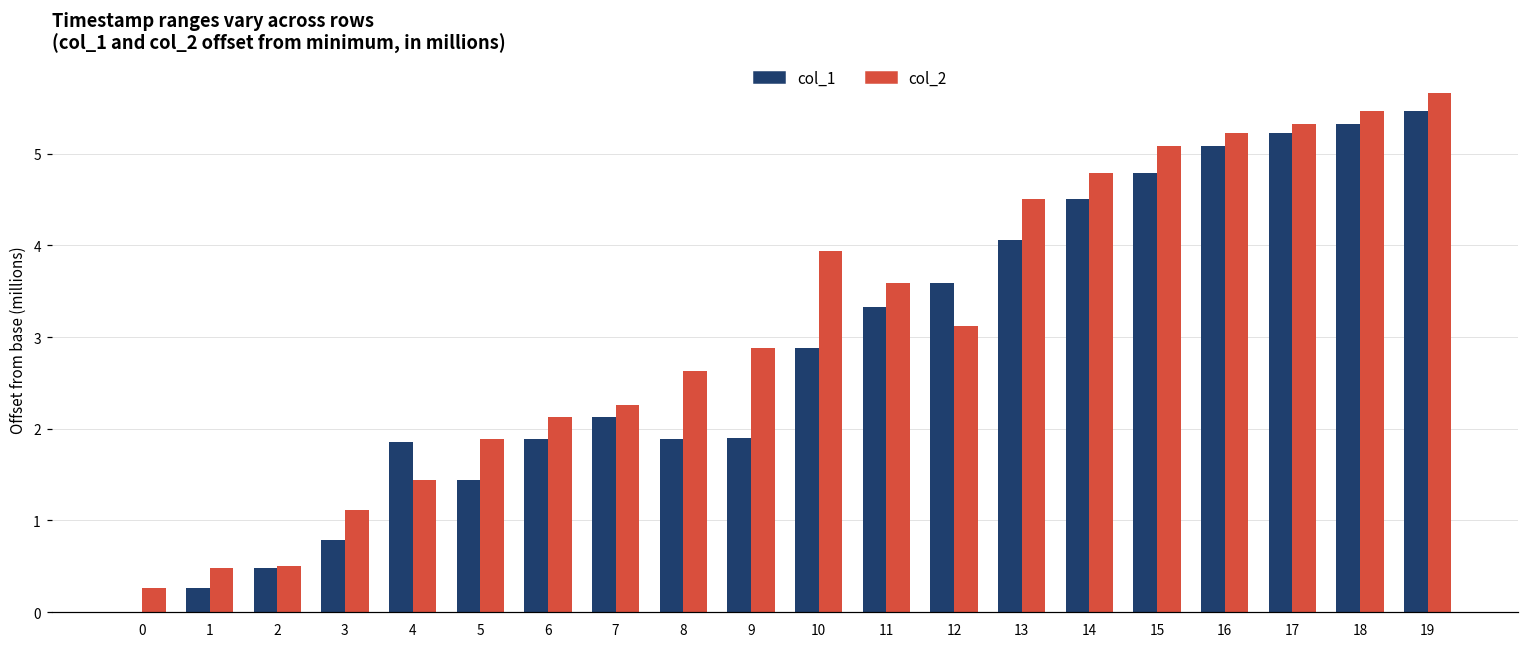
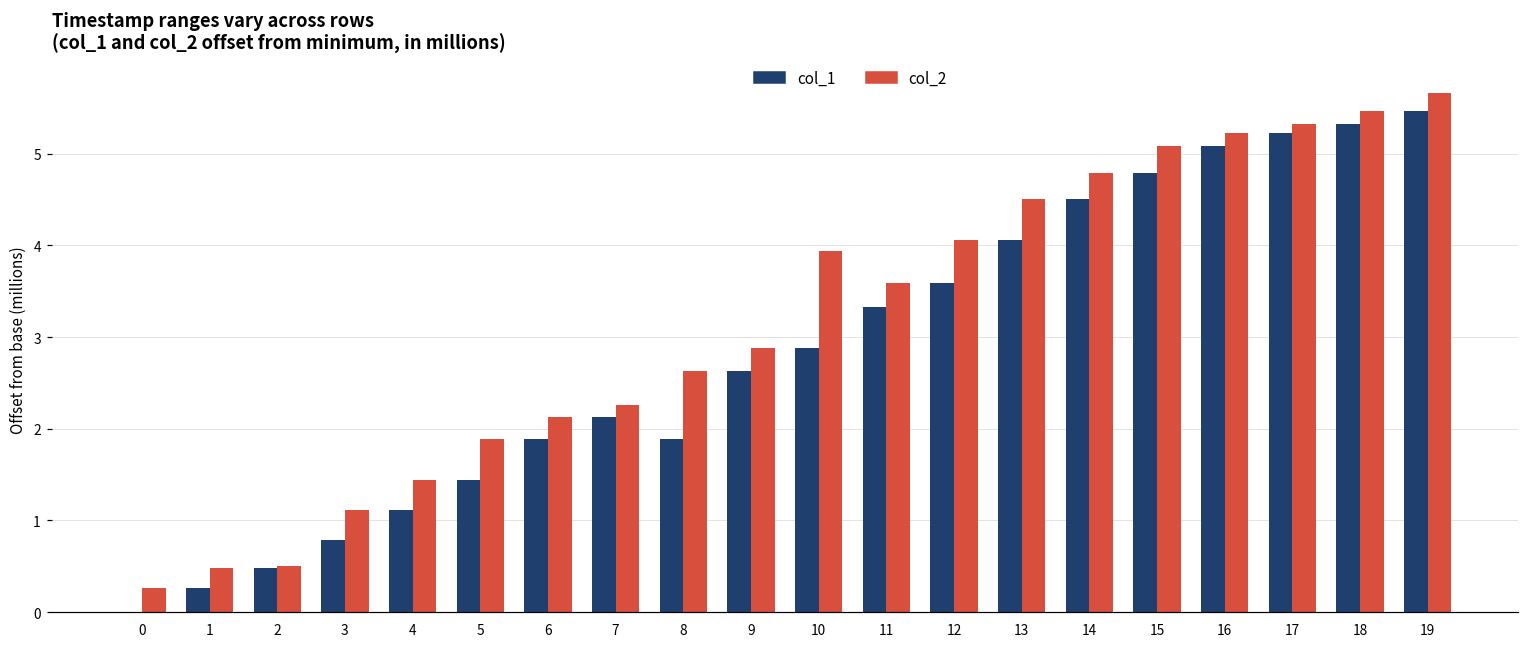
col_1, 4: 1.9 -> 1.1
col_1, 9: 1.9 -> 2.6
col_2, 12: 3.1 -> 4.1
